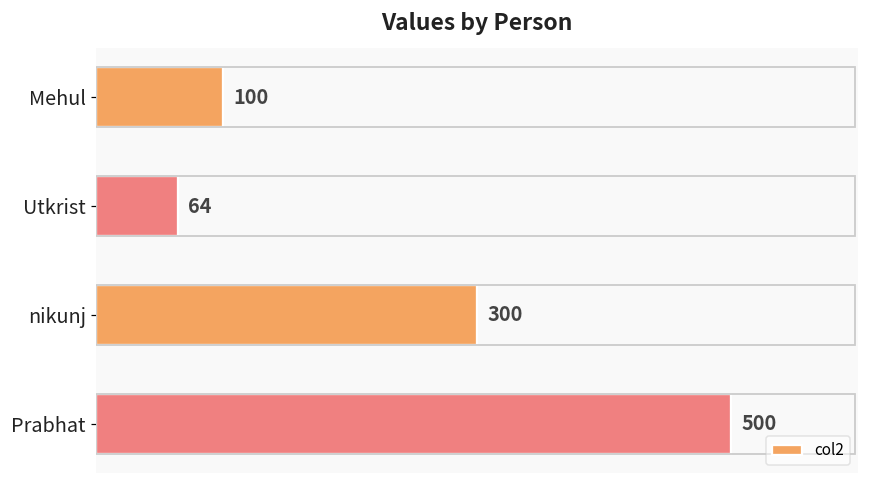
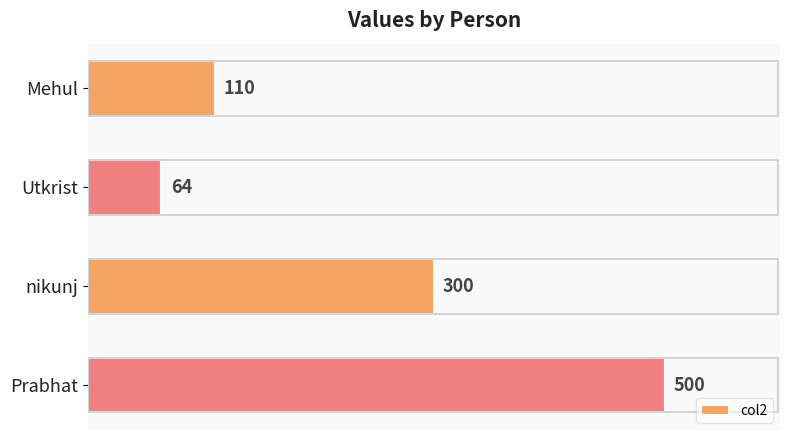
Mehul: 100 -> 110
